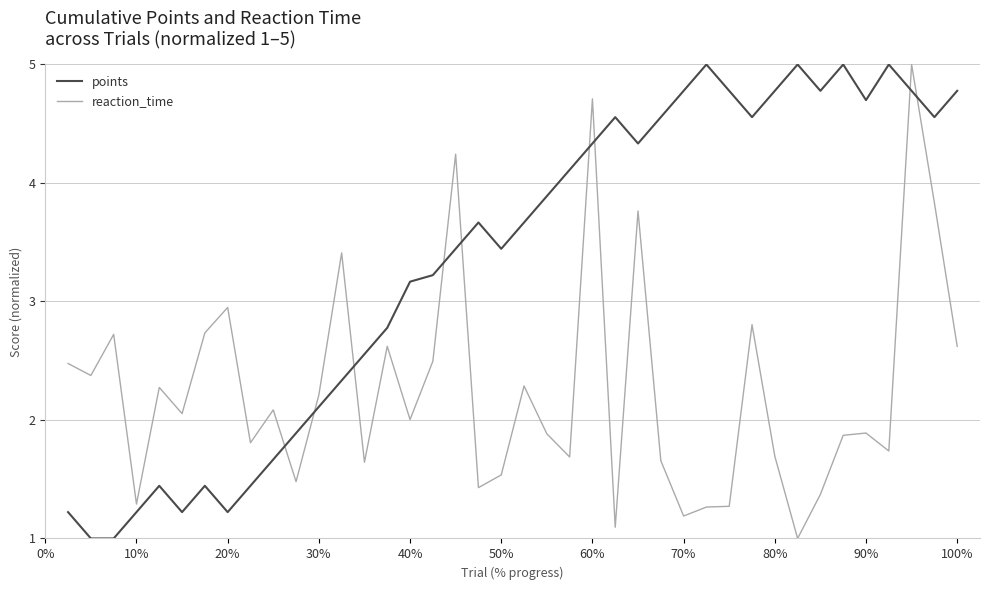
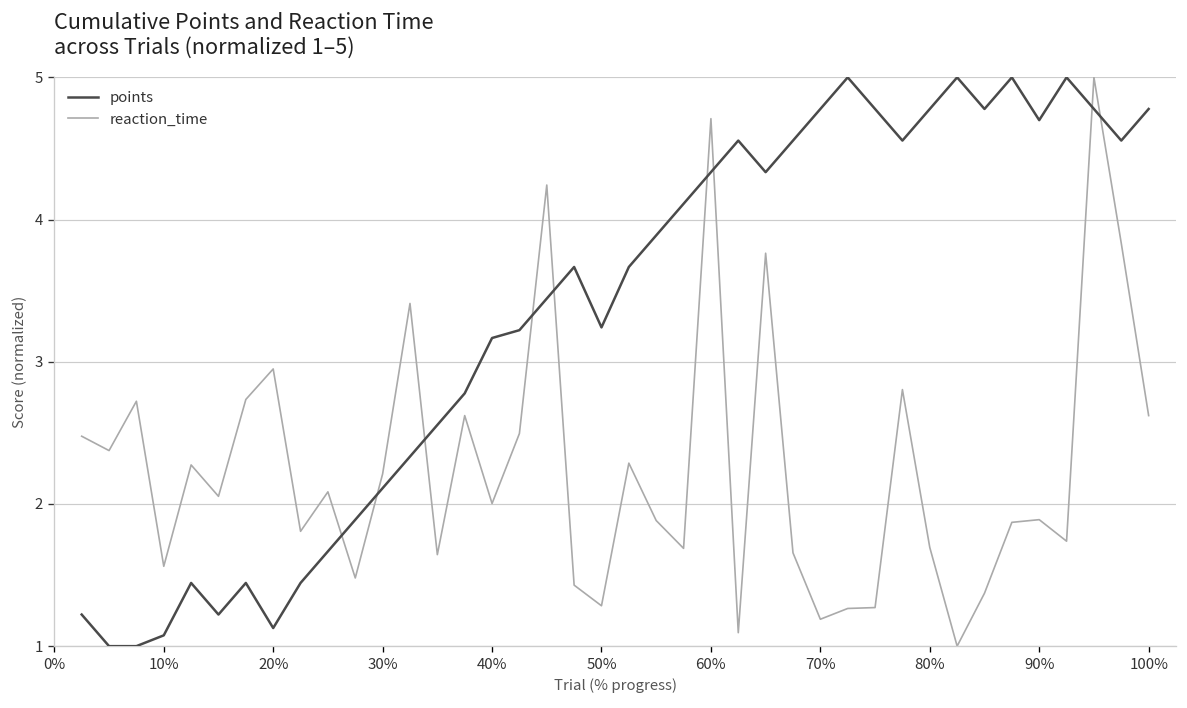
points, 10%: 1.22 -> 1.08
reaction_time, 10%: 1.29 -> 1.56
points, 20%: 1.22 -> 1.13
points, 50%: 3.44 -> 3.24
reaction_time, 50%: 1.54 -> 1.28
